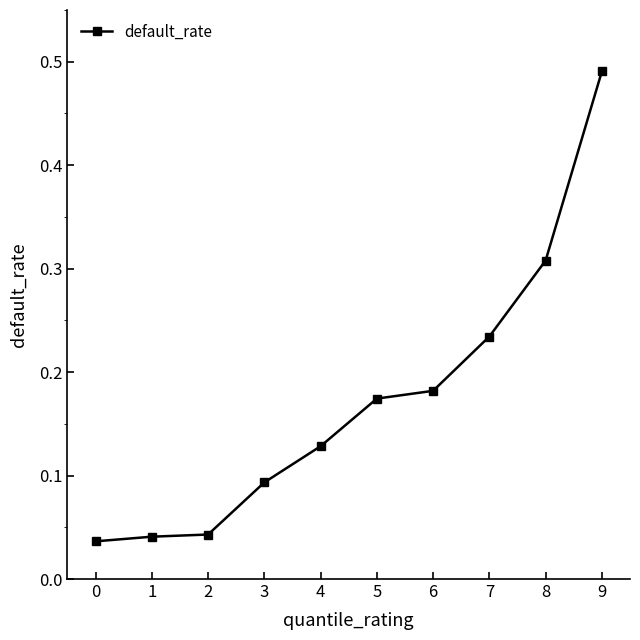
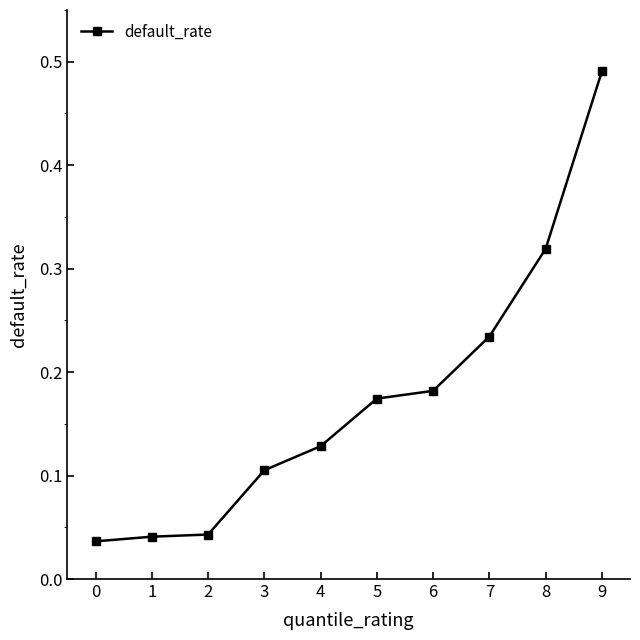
3: 0.093 -> 0.105
8: 0.308 -> 0.319
